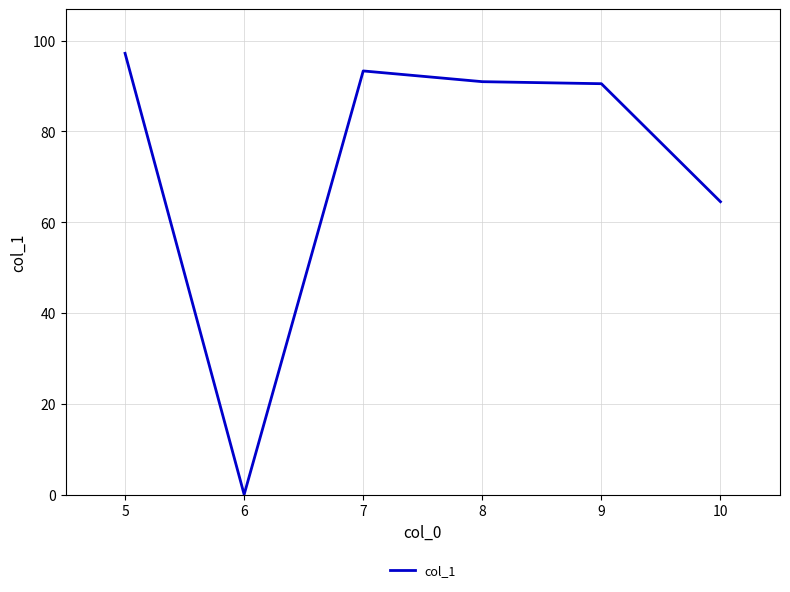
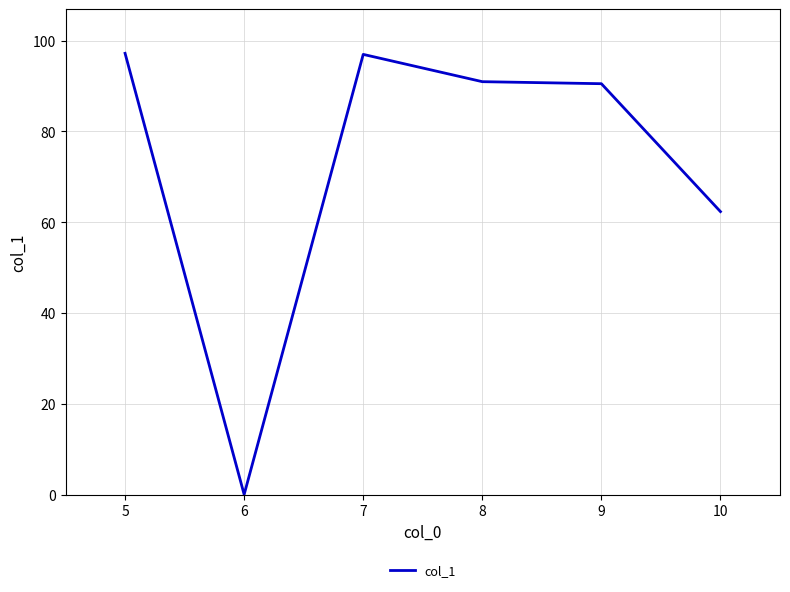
7: 93 -> 97
10: 65 -> 62
